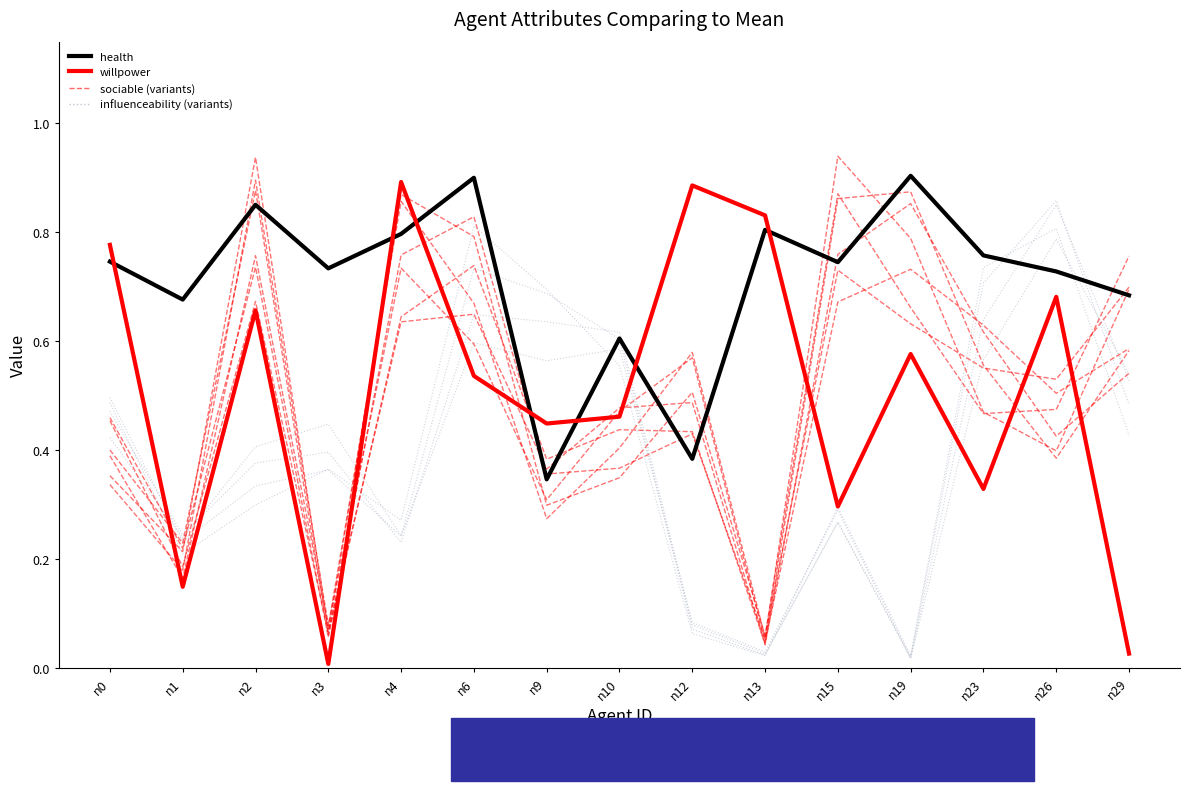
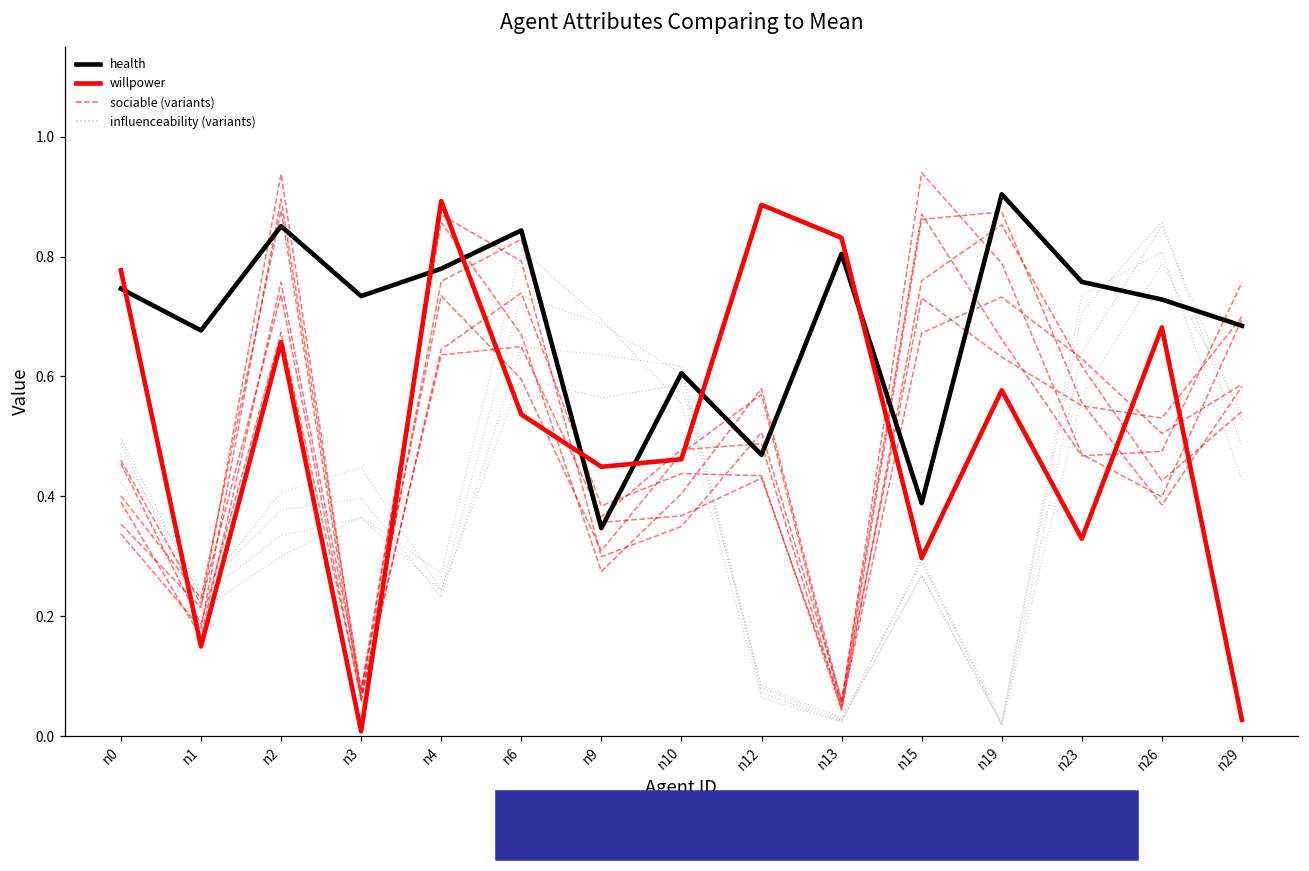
health, n4: 0.80 -> 0.78
health, n6: 0.90 -> 0.84
health, n12: 0.38 -> 0.47
health, n15: 0.75 -> 0.39
